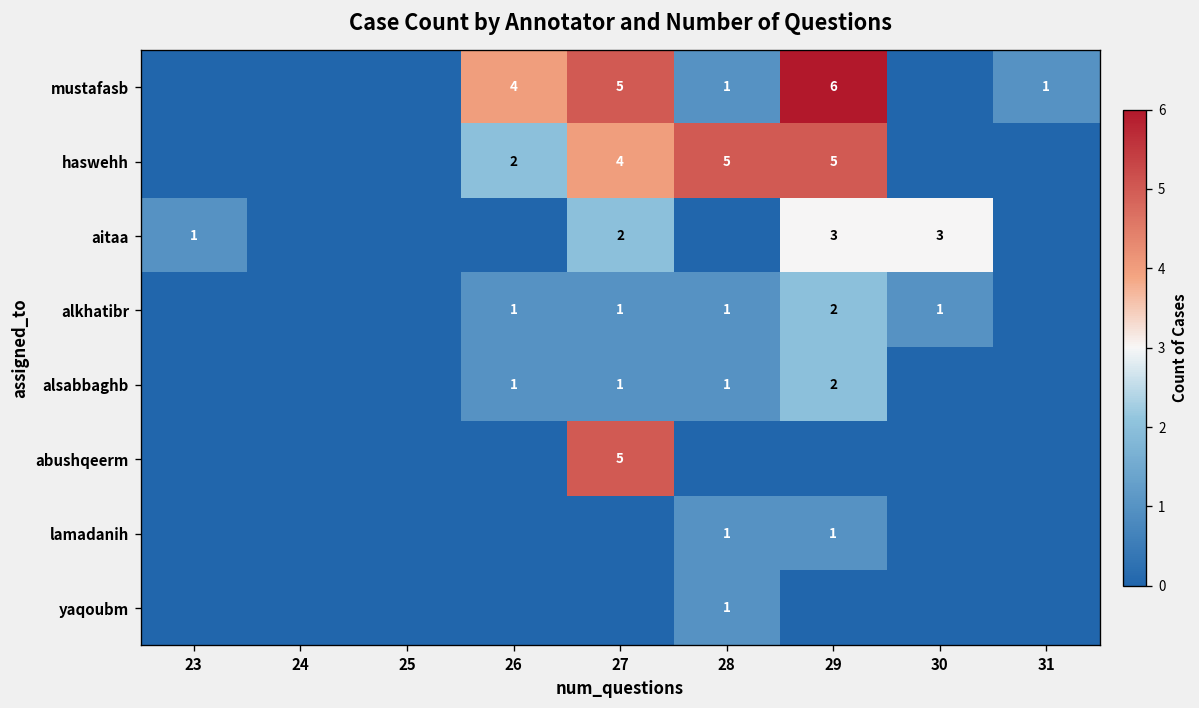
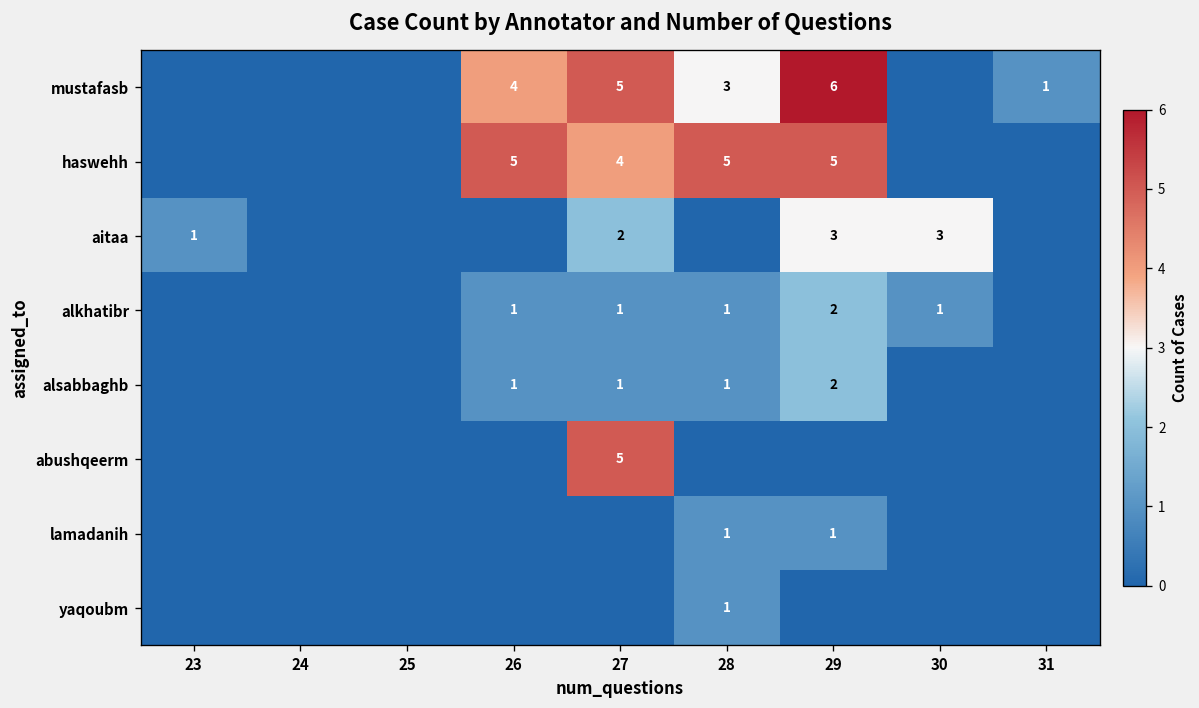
mustafasb, 28: 1 -> 3
haswehh, 26: 2 -> 5
